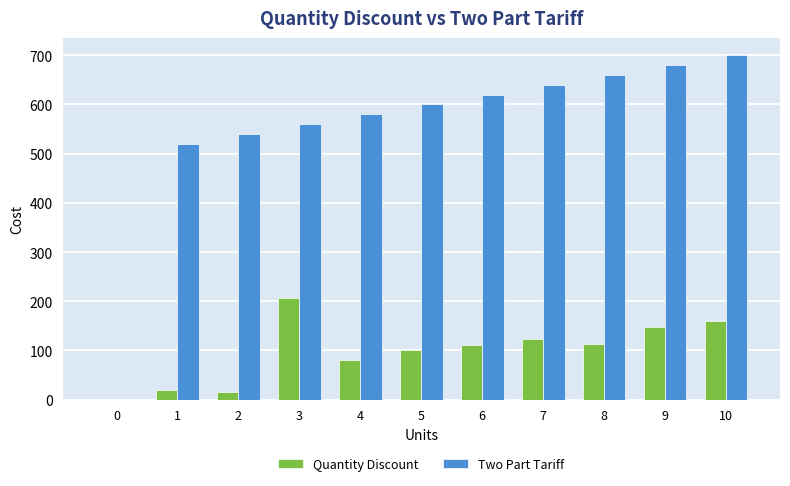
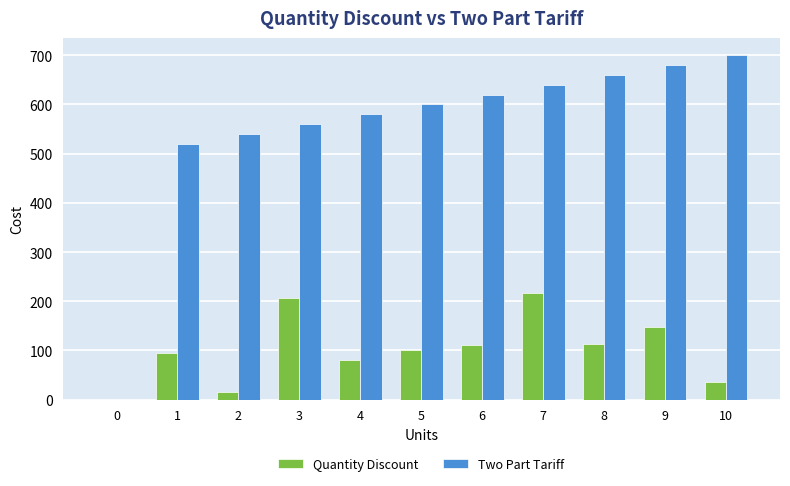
Quantity Discount, 1: 20 -> 100
Quantity Discount, 7: 120 -> 220
Quantity Discount, 10: 160 -> 40
